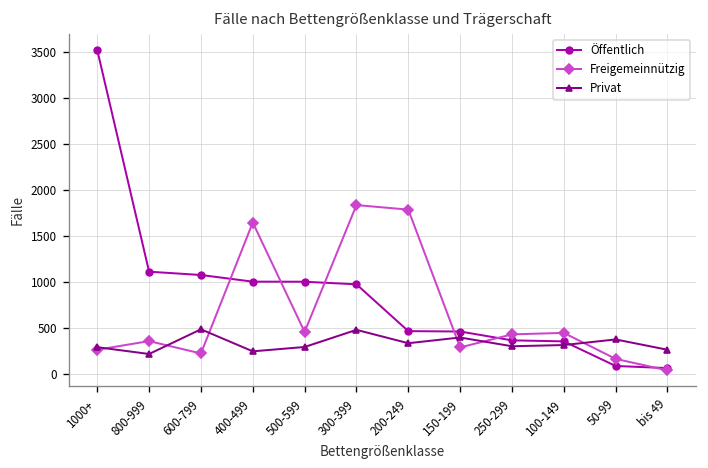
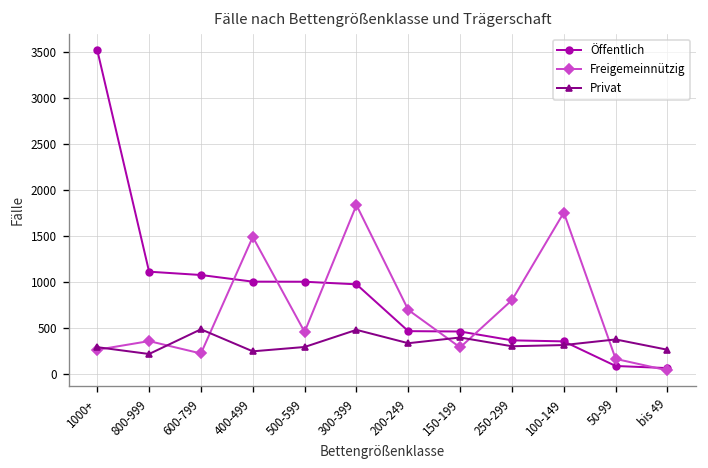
Freigemeinnützig, 400-499: 1600 -> 1500
Freigemeinnützig, 200-249: 1800 -> 700
Freigemeinnützig, 250-299: 400 -> 800
Freigemeinnützig, 100-149: 500 -> 1800
